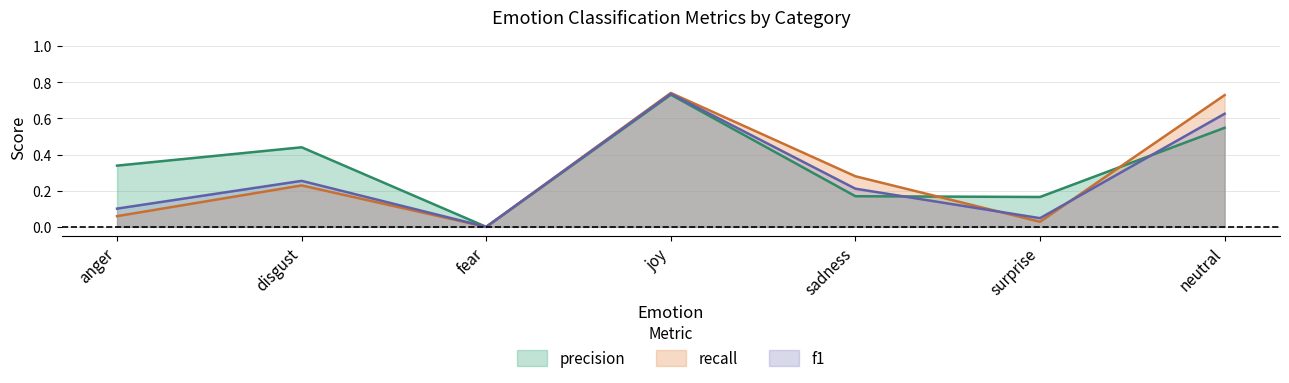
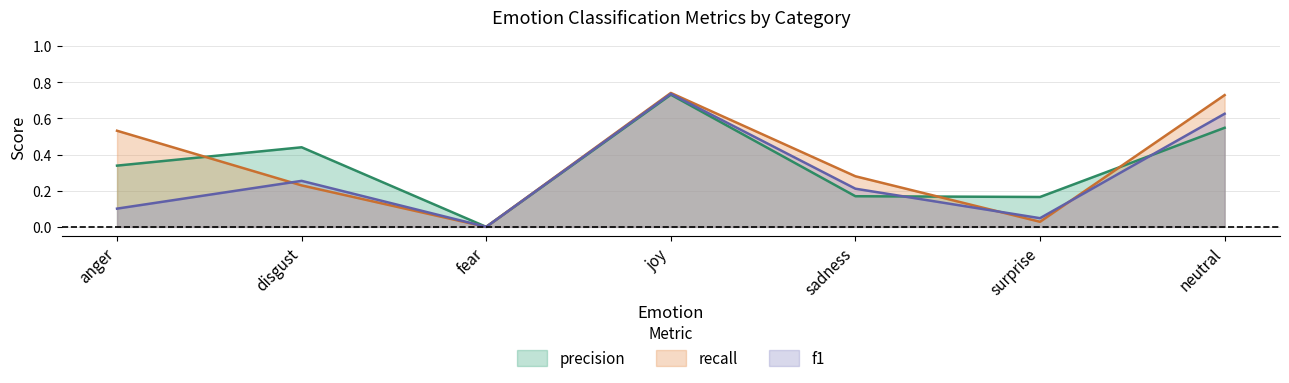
recall, anger: 0.06 -> 0.53
